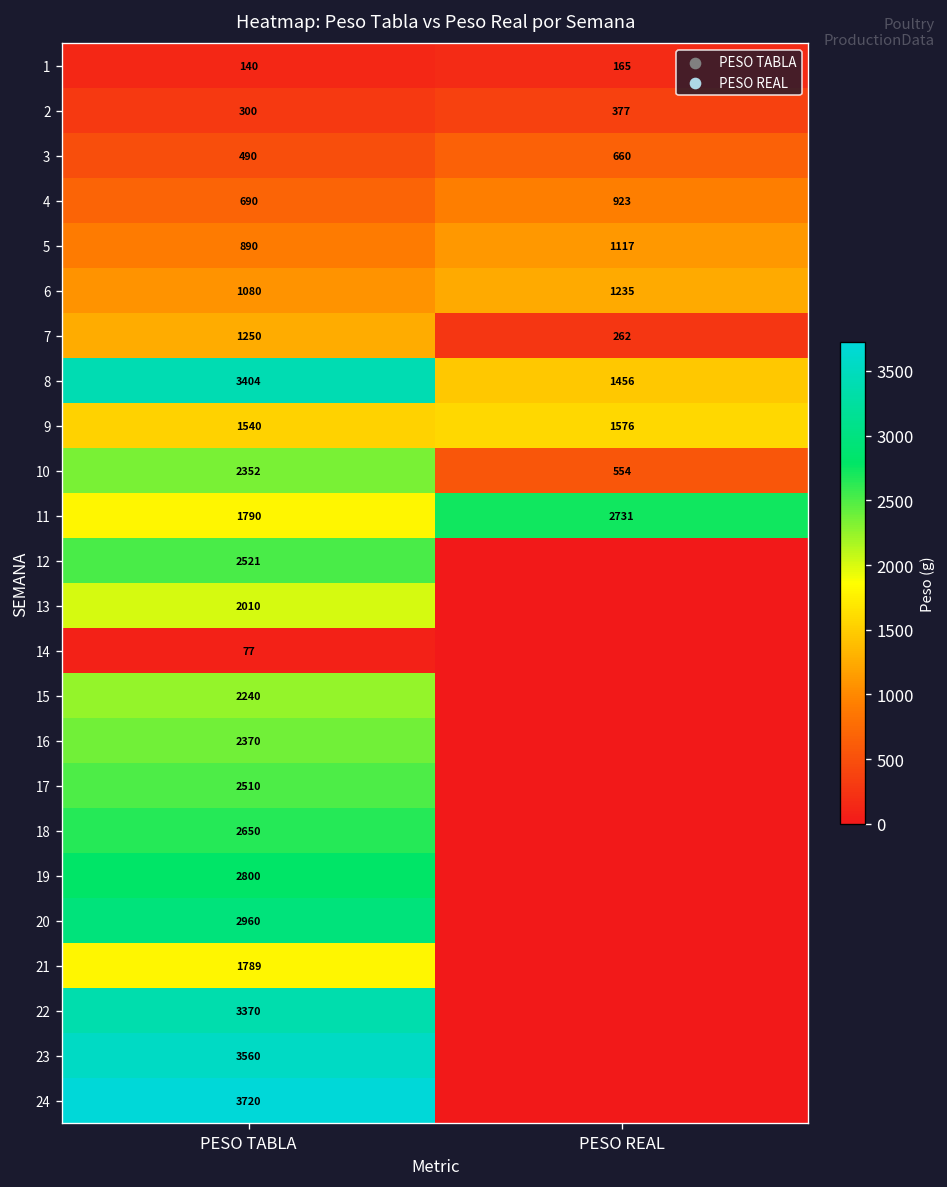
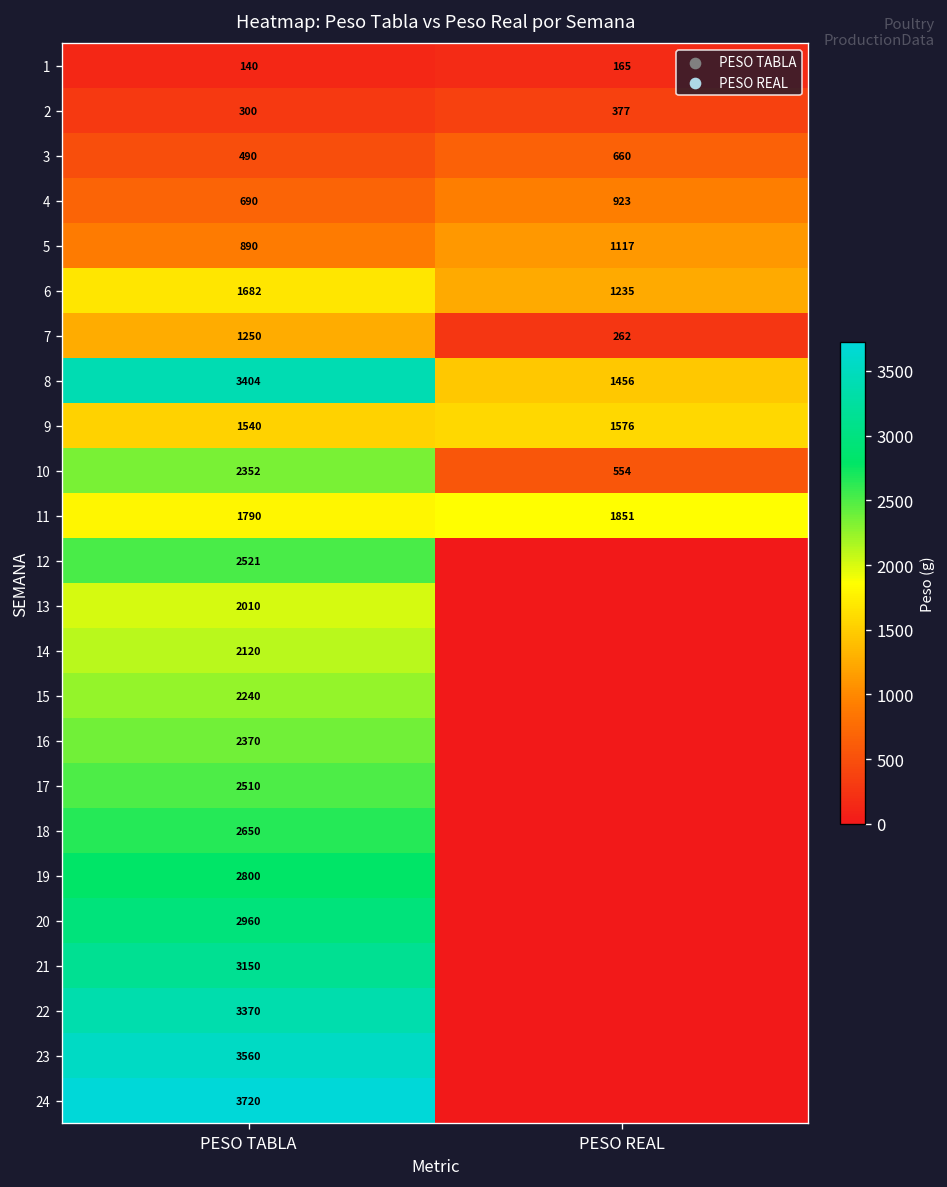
6, PESO TABLA: 1080 -> 1682
11, PESO REAL: 2731 -> 1851
14, PESO TABLA: 77 -> 2120
21, PESO TABLA: 1789 -> 3150
